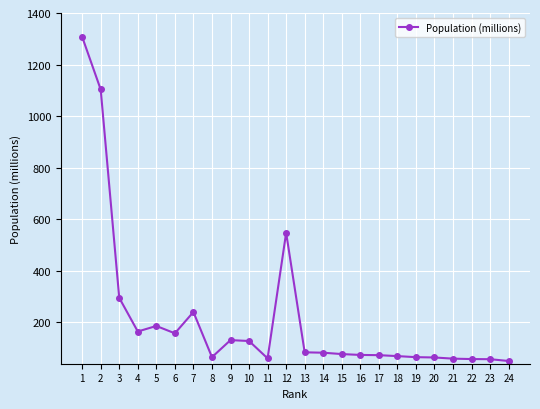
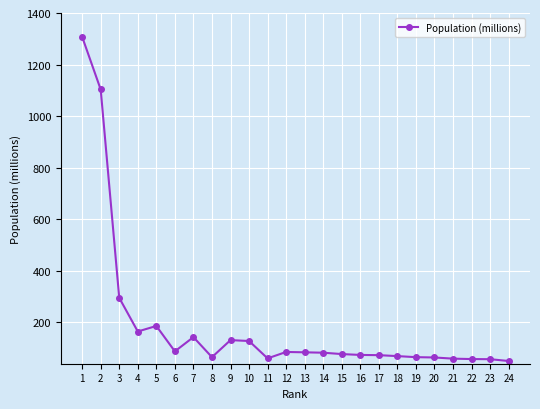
6: 160 -> 90
7: 240 -> 140
12: 550 -> 90
